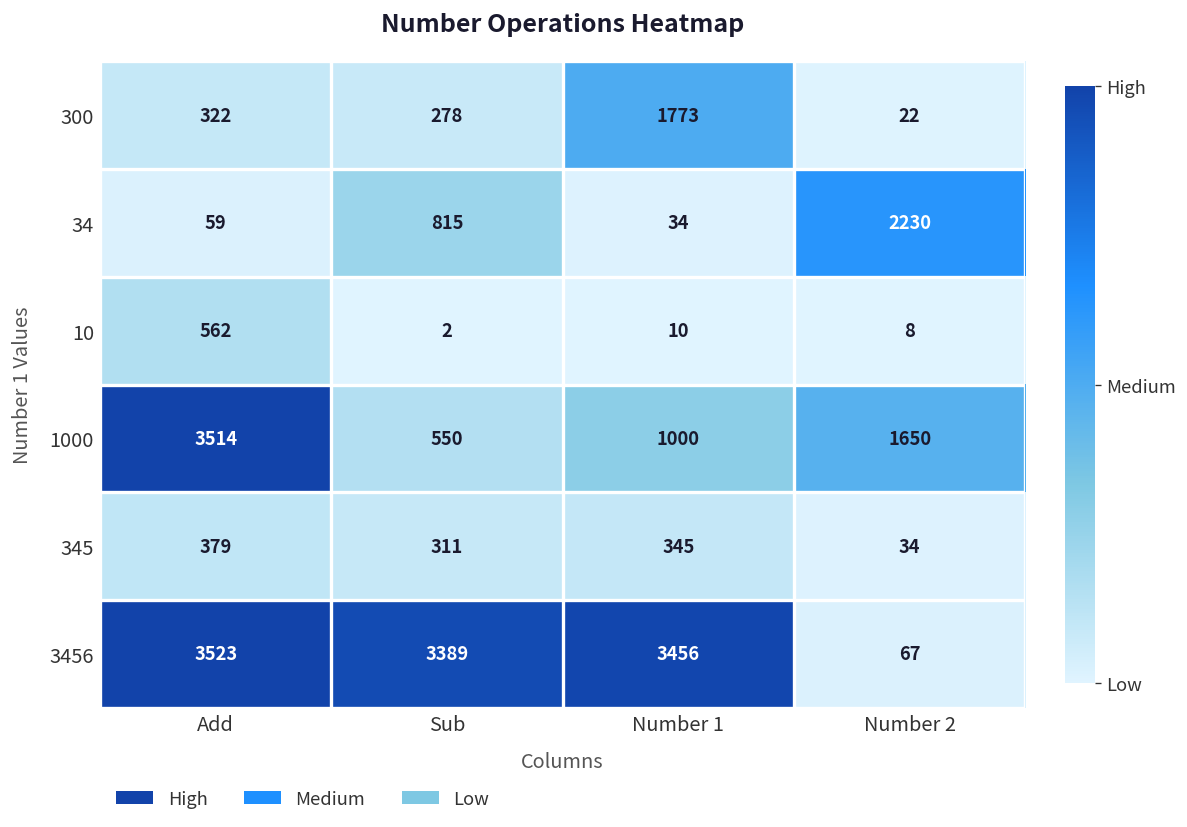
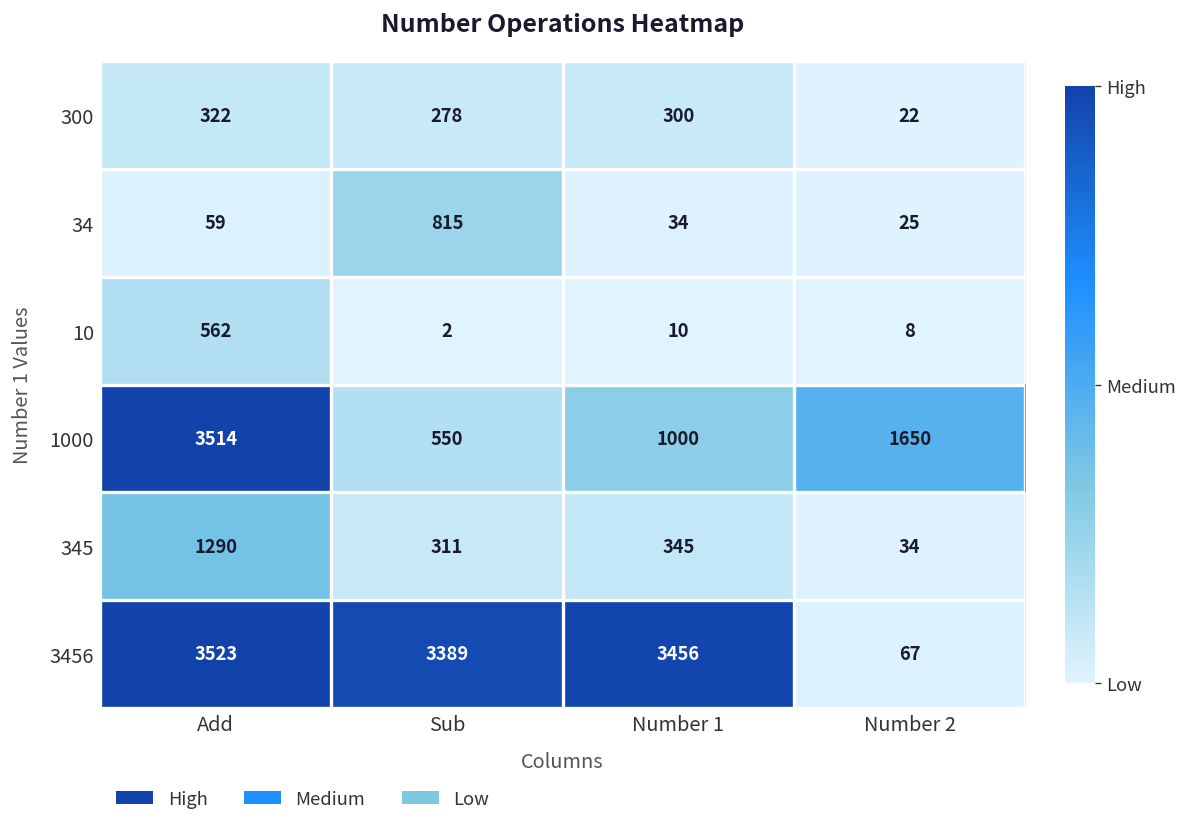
300, Number 1: 1773 -> 300
34, Number 2: 2230 -> 25
345, Add: 379 -> 1290
